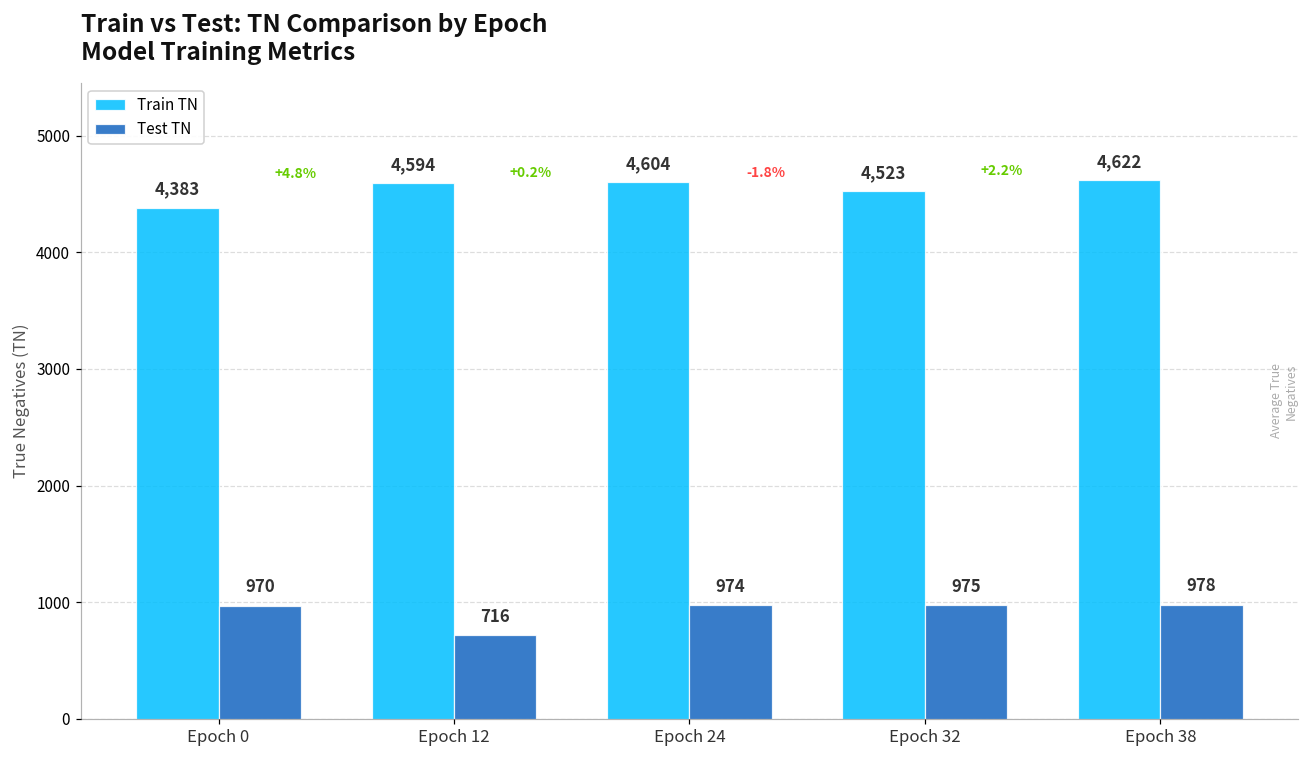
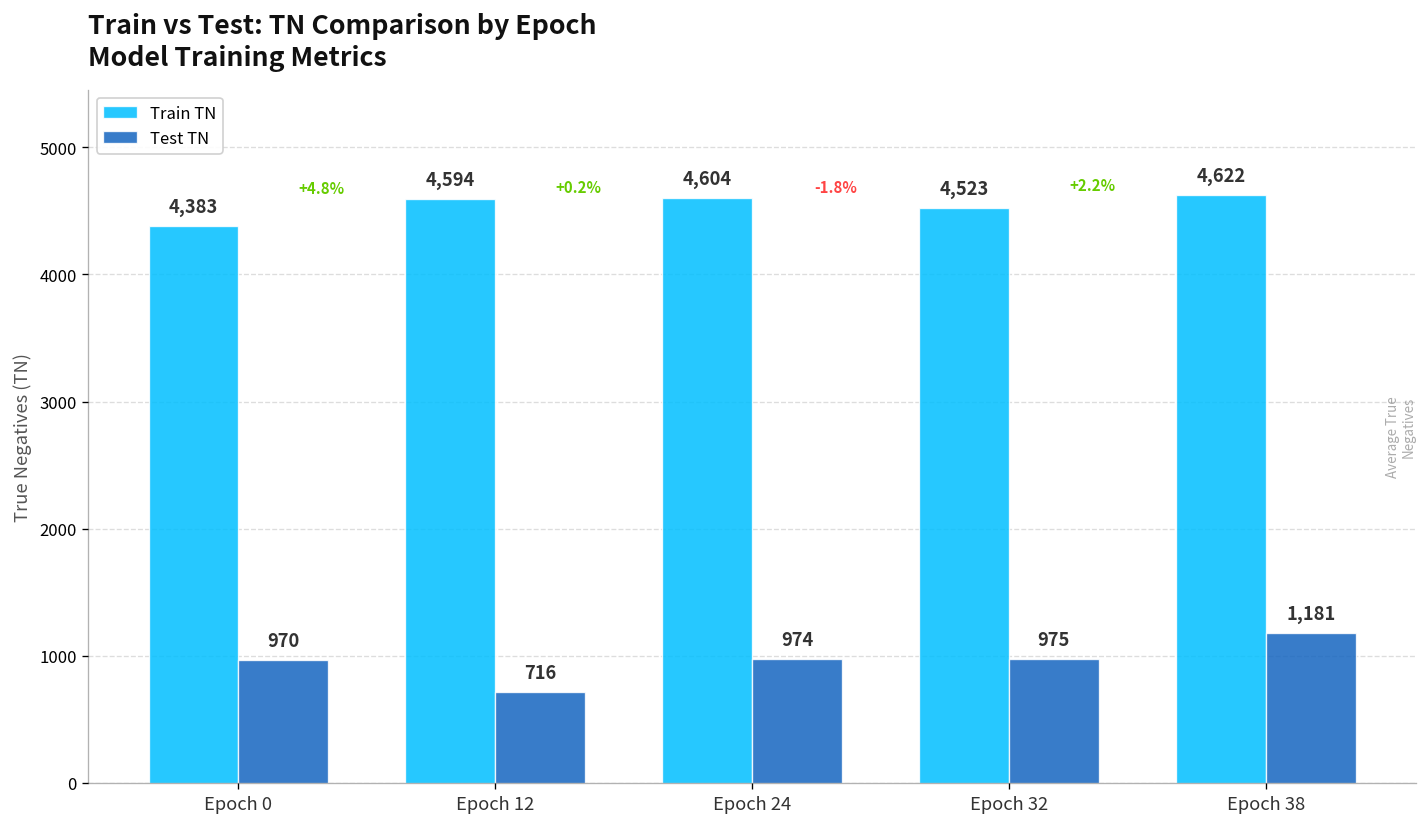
Test TN, Epoch 38: 978 -> 1,181
